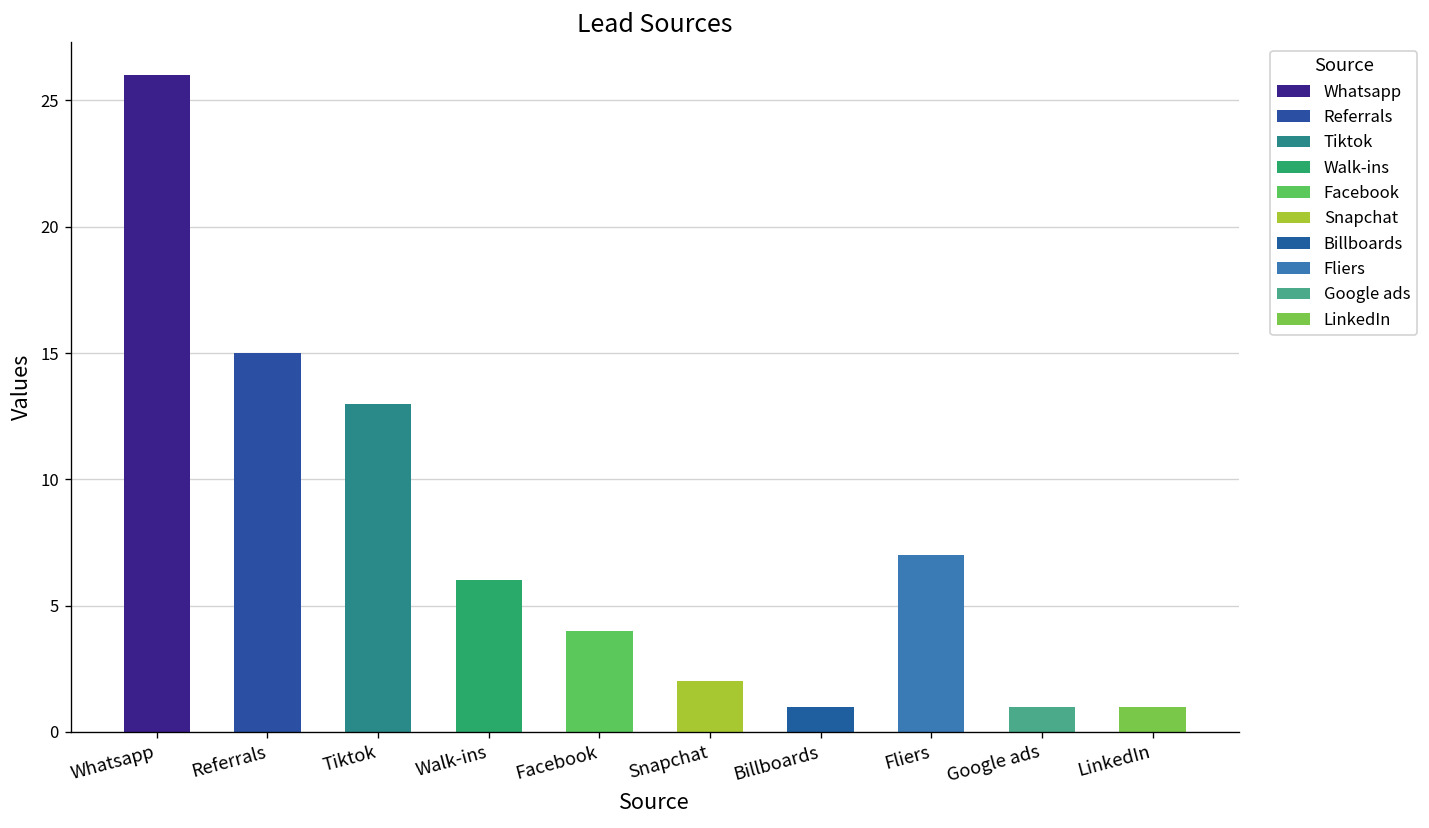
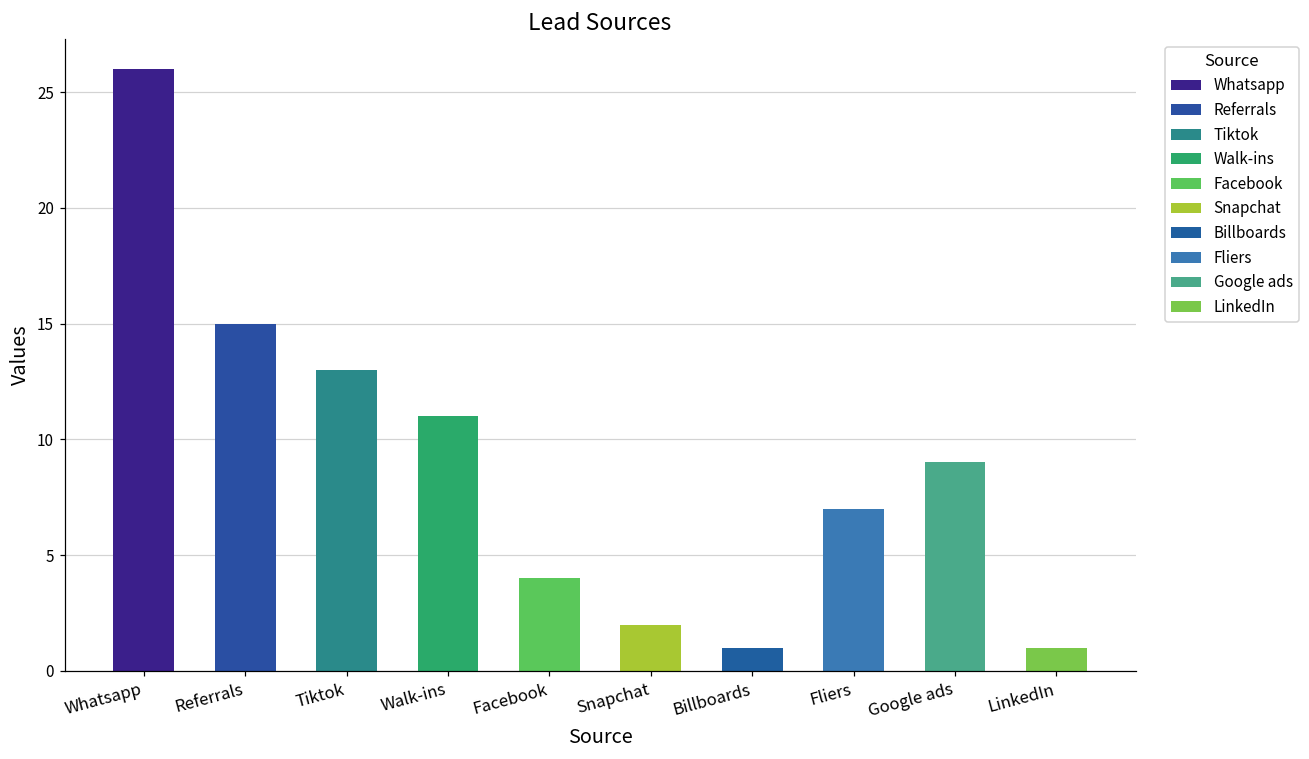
Walk-ins: 6 -> 11
Google ads: 1 -> 9
